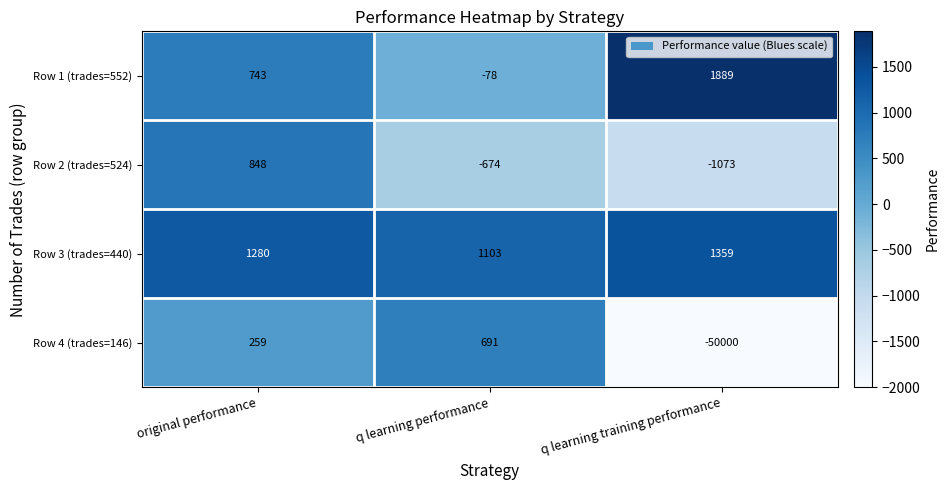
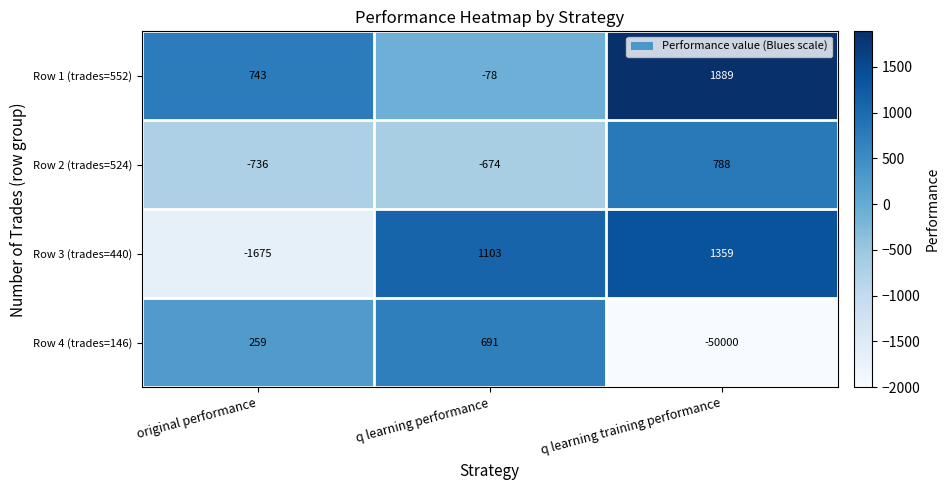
Row 2 (trades=524), original performance: 848 -> -736
Row 2 (trades=524), q learning training performance: -1073 -> 788
Row 3 (trades=440), original performance: 1280 -> -1675
